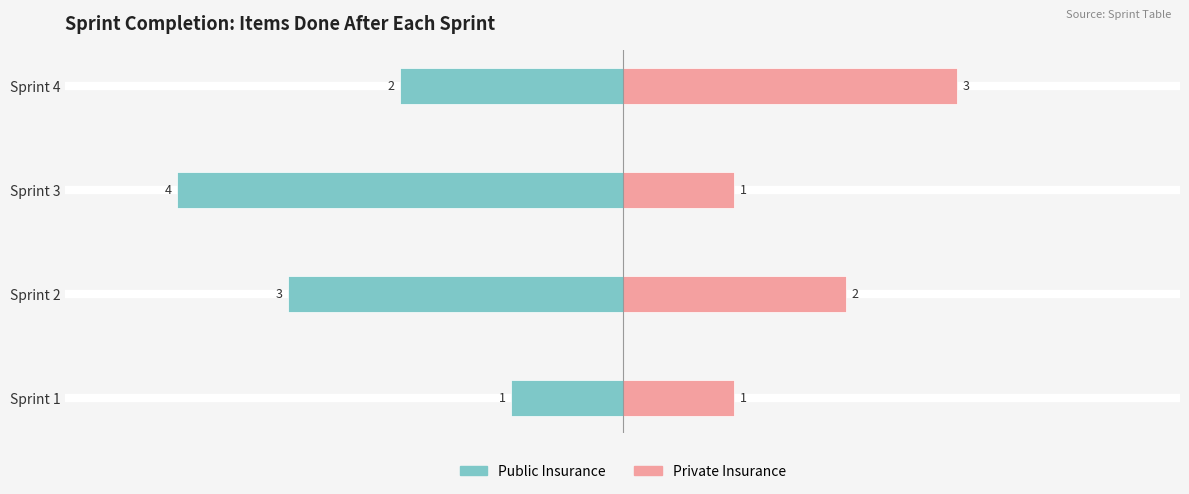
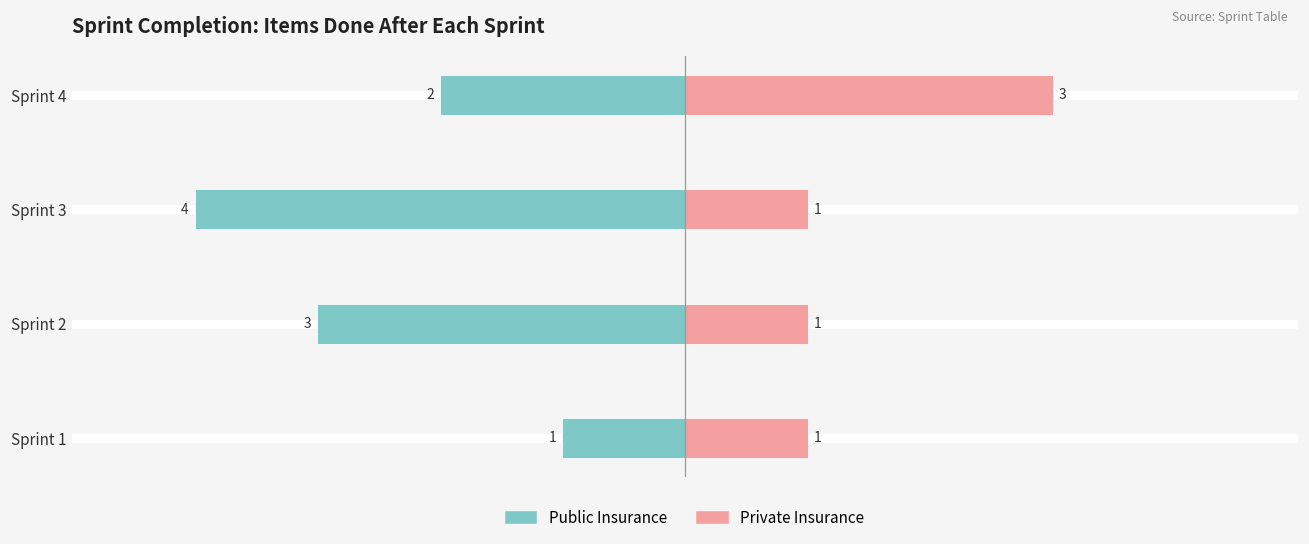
Private Insurance, Sprint 2: 2 -> 1
